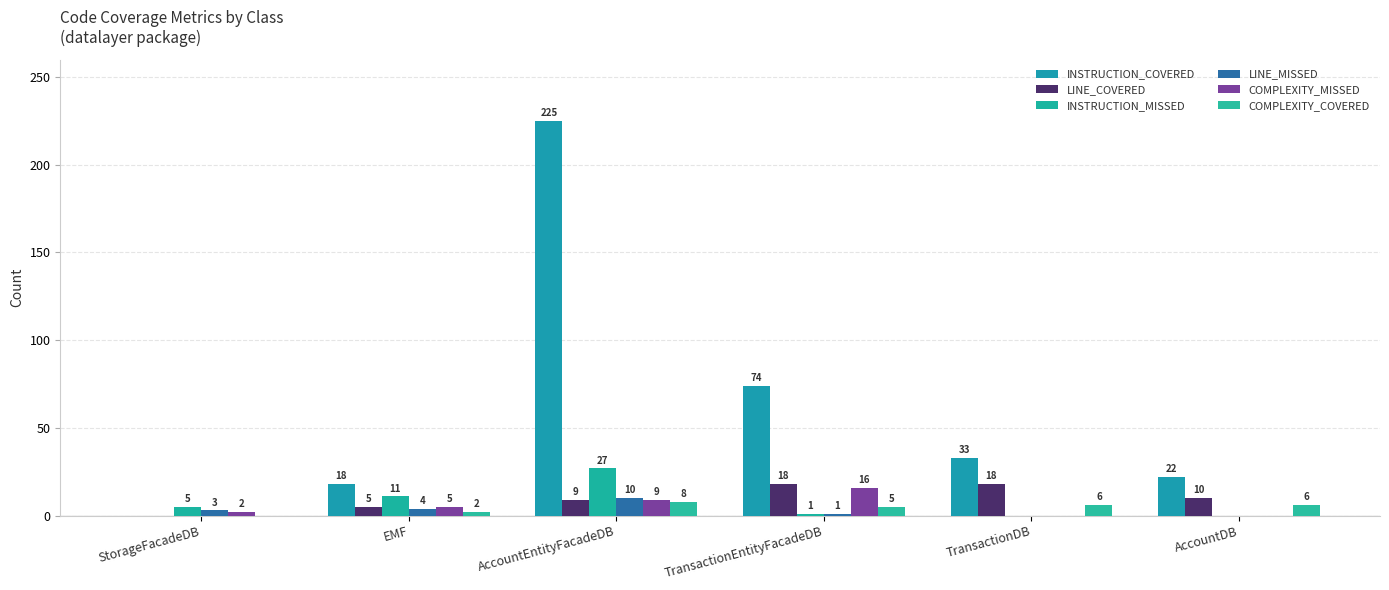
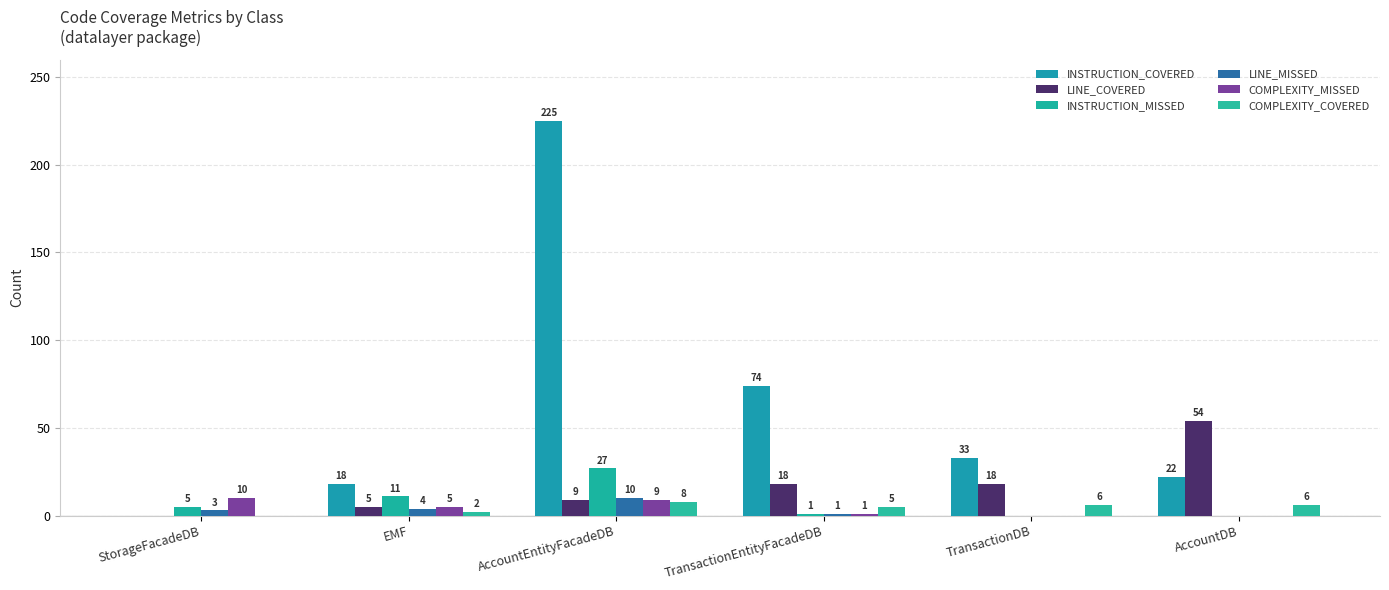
COMPLEXITY_MISSED, StorageFacadeDB: 2 -> 10
COMPLEXITY_MISSED, TransactionEntityFacadeDB: 16 -> 1
LINE_COVERED, AccountDB: 10 -> 54
